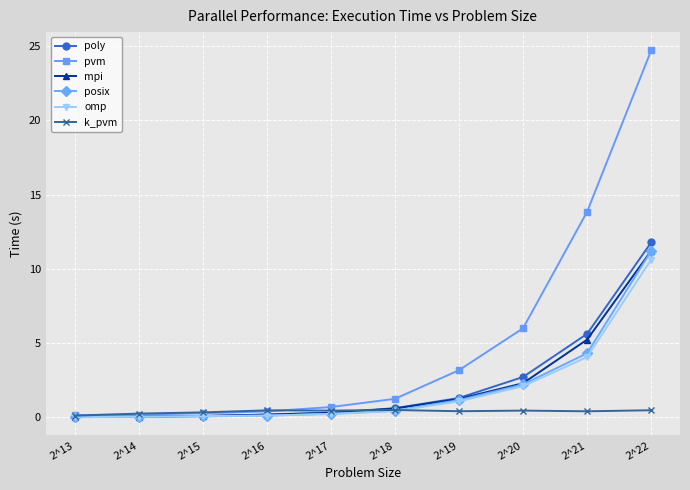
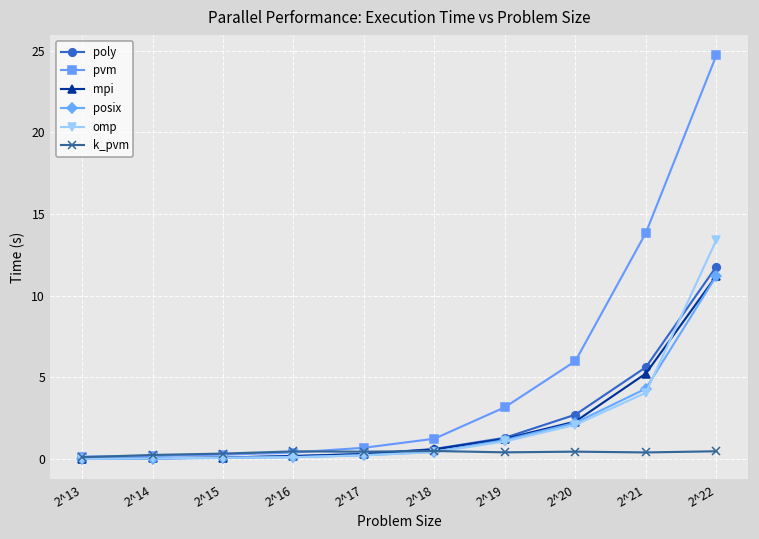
omp, 2^22: 10.6 -> 13.4
